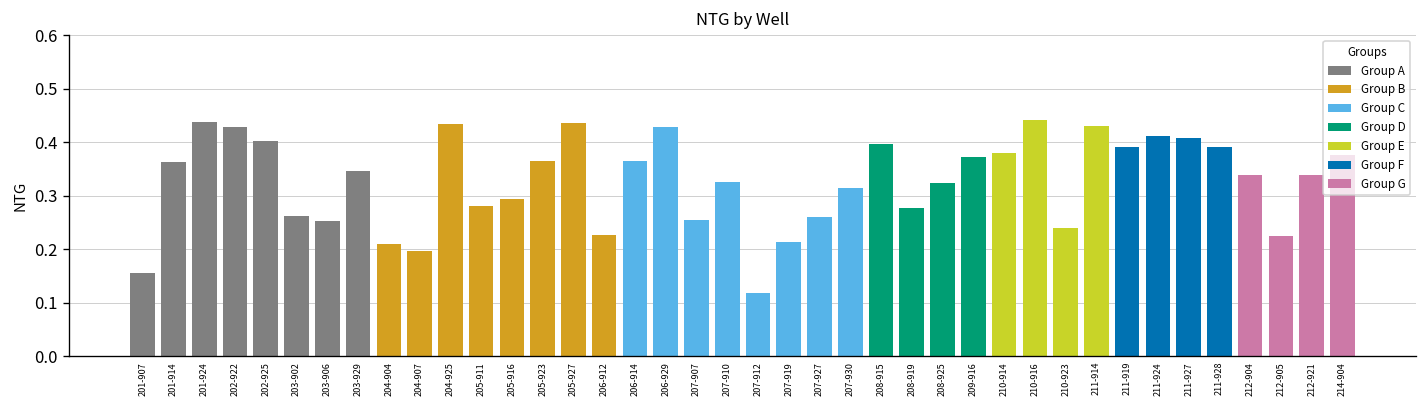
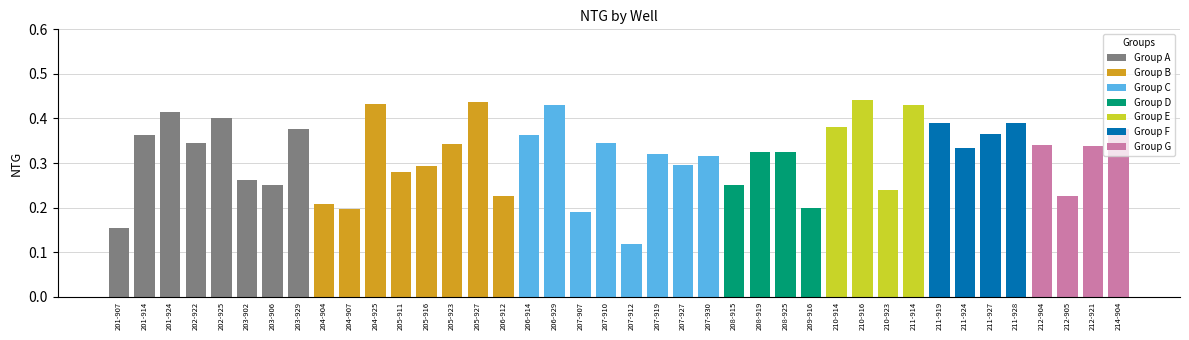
201-924: 0.44 -> 0.42
202-922: 0.43 -> 0.34
203-929: 0.35 -> 0.38
205-923: 0.36 -> 0.34
207-907: 0.26 -> 0.19
207-910: 0.32 -> 0.35
207-919: 0.21 -> 0.32
207-927: 0.26 -> 0.30
208-915: 0.40 -> 0.25
208-919: 0.28 -> 0.32
209-916: 0.37 -> 0.20
211-924: 0.41 -> 0.33
211-927: 0.41 -> 0.37
